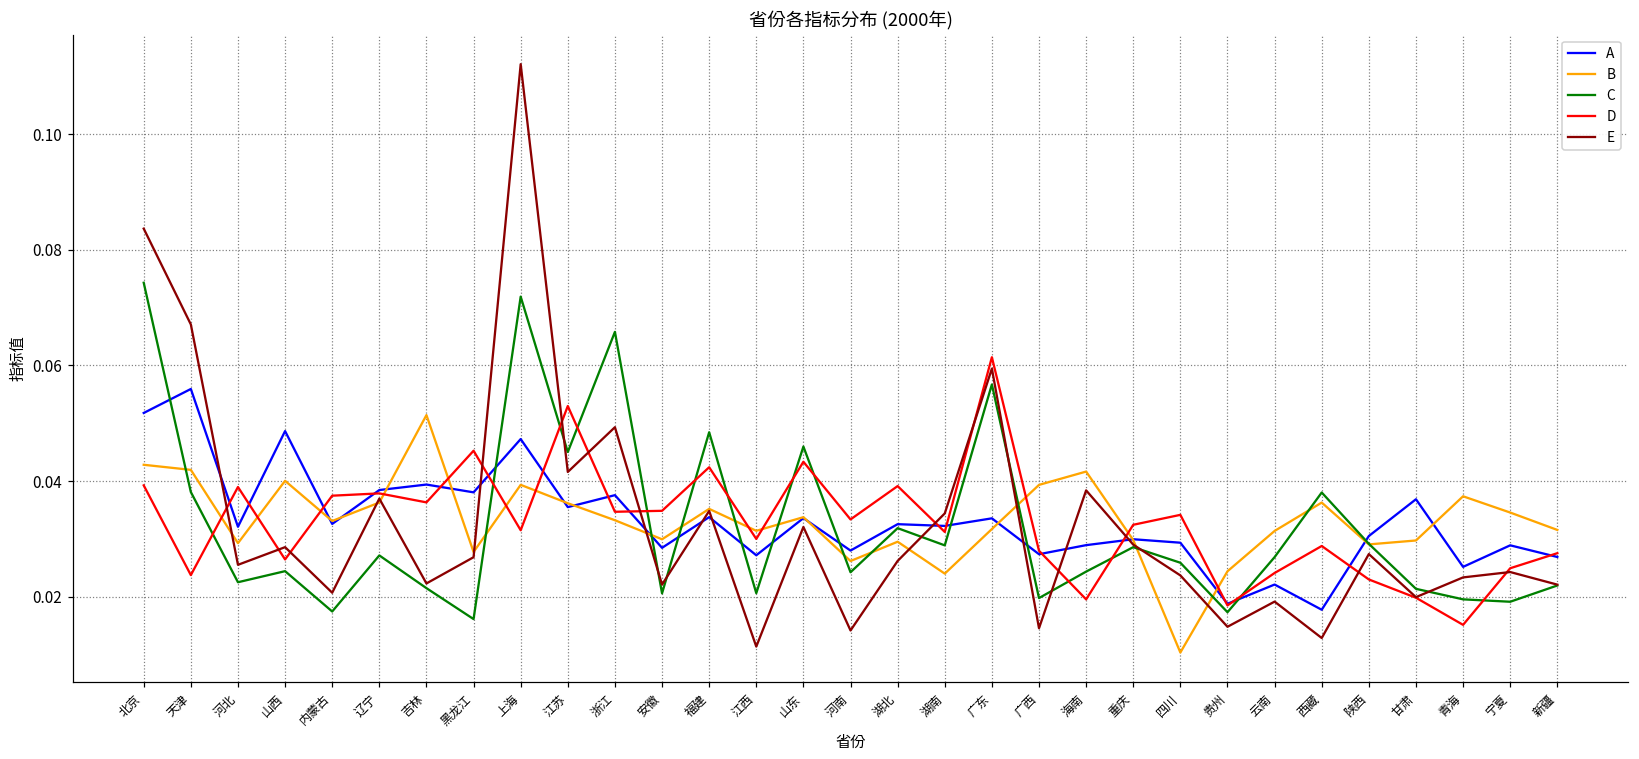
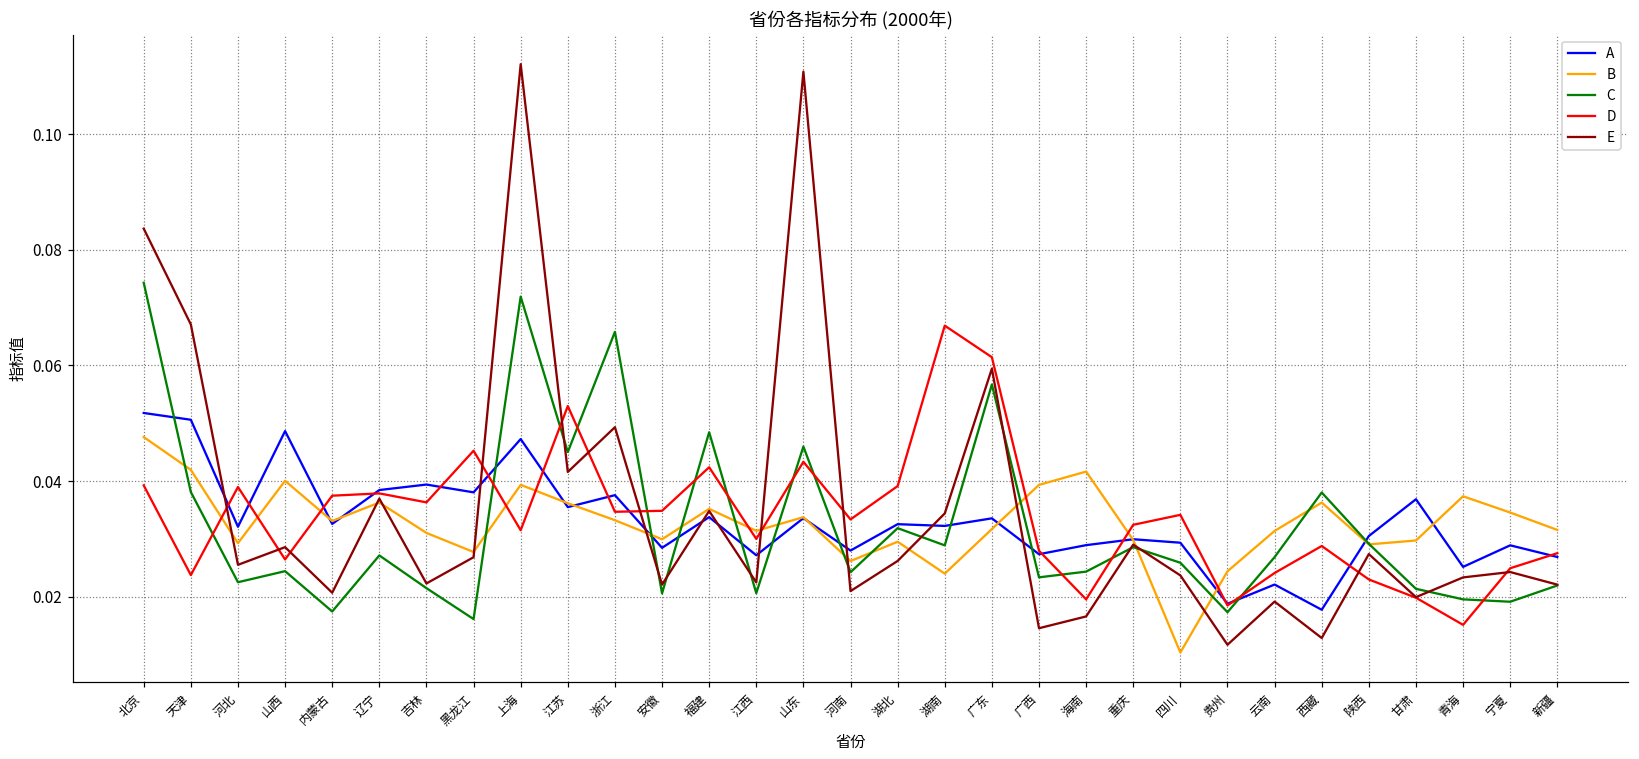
B, 北京: 0.043 -> 0.048
A, 天津: 0.056 -> 0.051
B, 吉林: 0.051 -> 0.031
E, 江西: 0.011 -> 0.023
E, 山东: 0.032 -> 0.111
E, 河南: 0.014 -> 0.021
D, 湖南: 0.031 -> 0.067
C, 广西: 0.020 -> 0.023
E, 海南: 0.038 -> 0.017
E, 贵州: 0.015 -> 0.012
